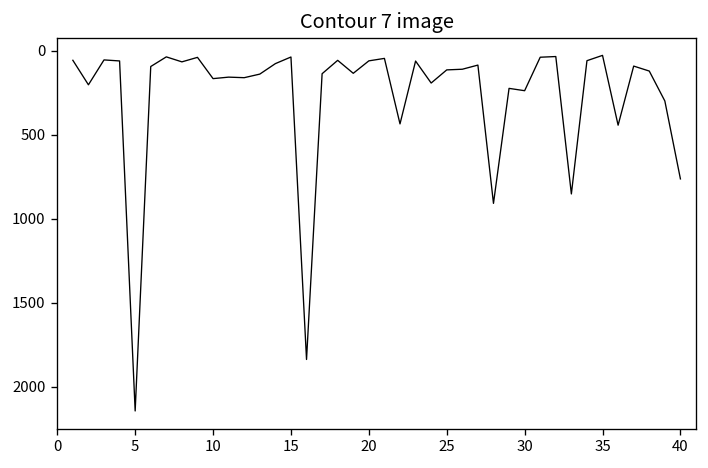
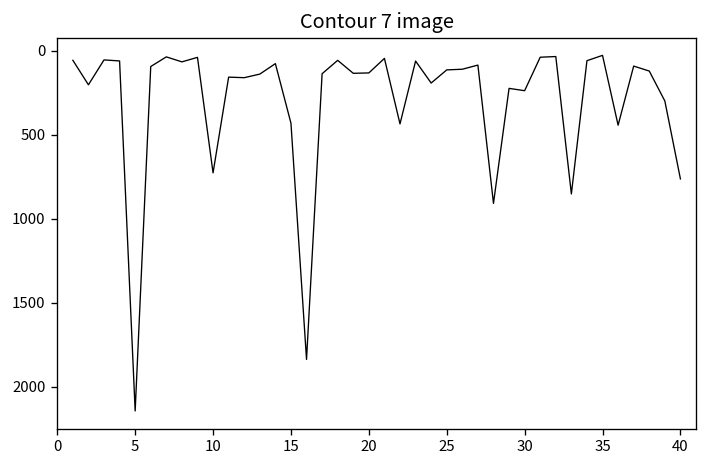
10: 170 -> 730
15: 40 -> 430
20: 60 -> 130
